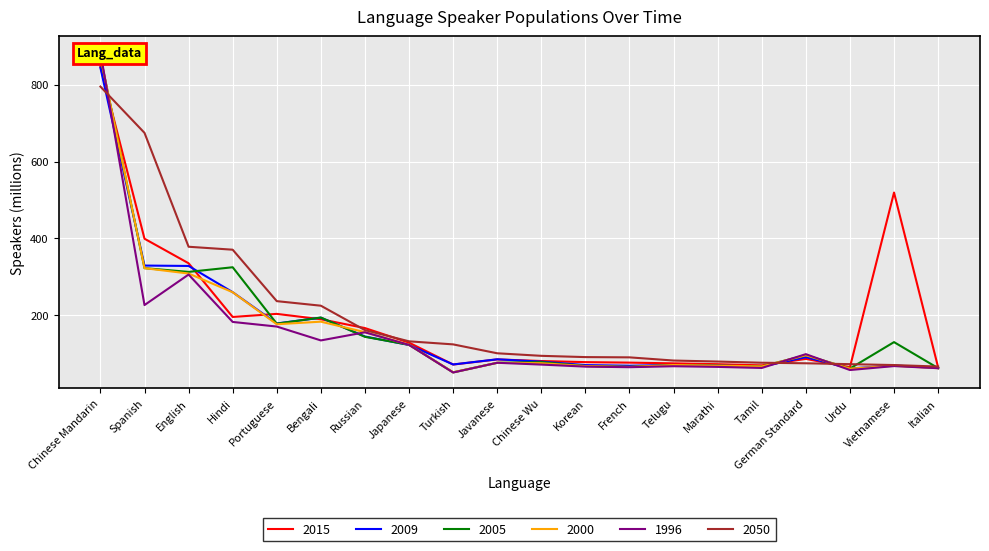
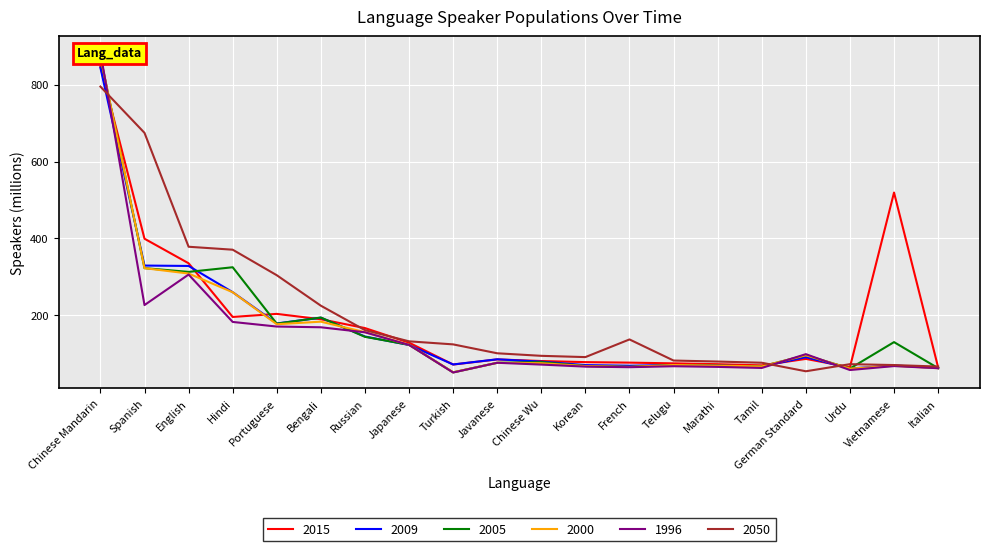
2050, Portuguese: 240 -> 300
1996, Bengali: 130 -> 170
2050, French: 90 -> 140
2050, German Standard: 70 -> 50
